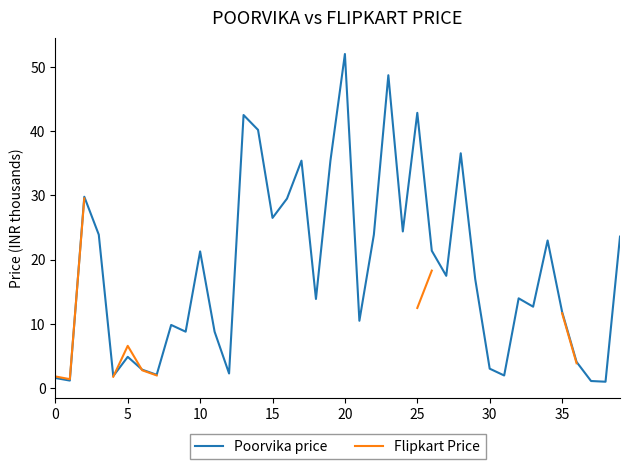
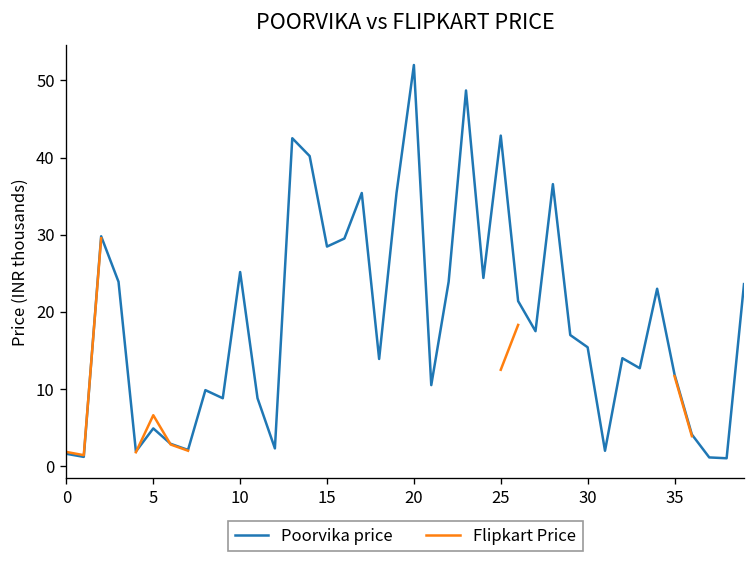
Poorvika price, 10: 21 -> 25
Poorvika price, 15: 27 -> 28
Poorvika price, 30: 3 -> 15
